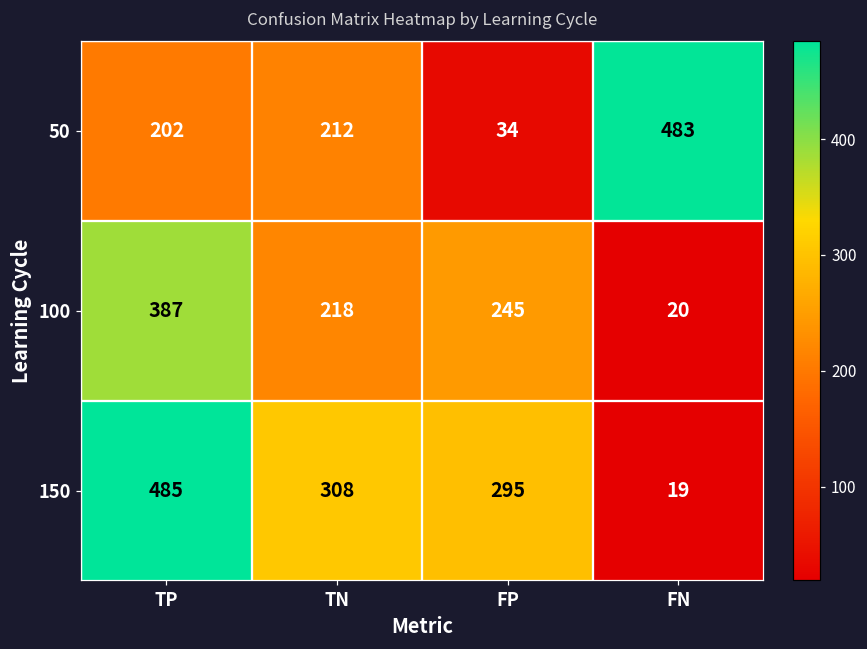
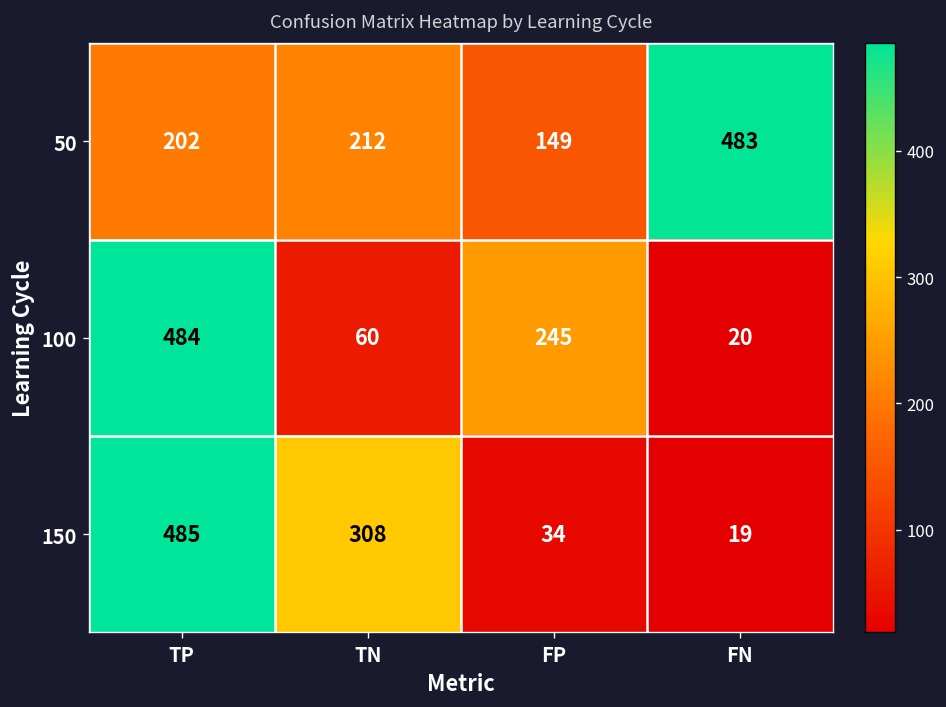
50, FP: 34 -> 149
100, TP: 387 -> 484
100, TN: 218 -> 60
150, FP: 295 -> 34
